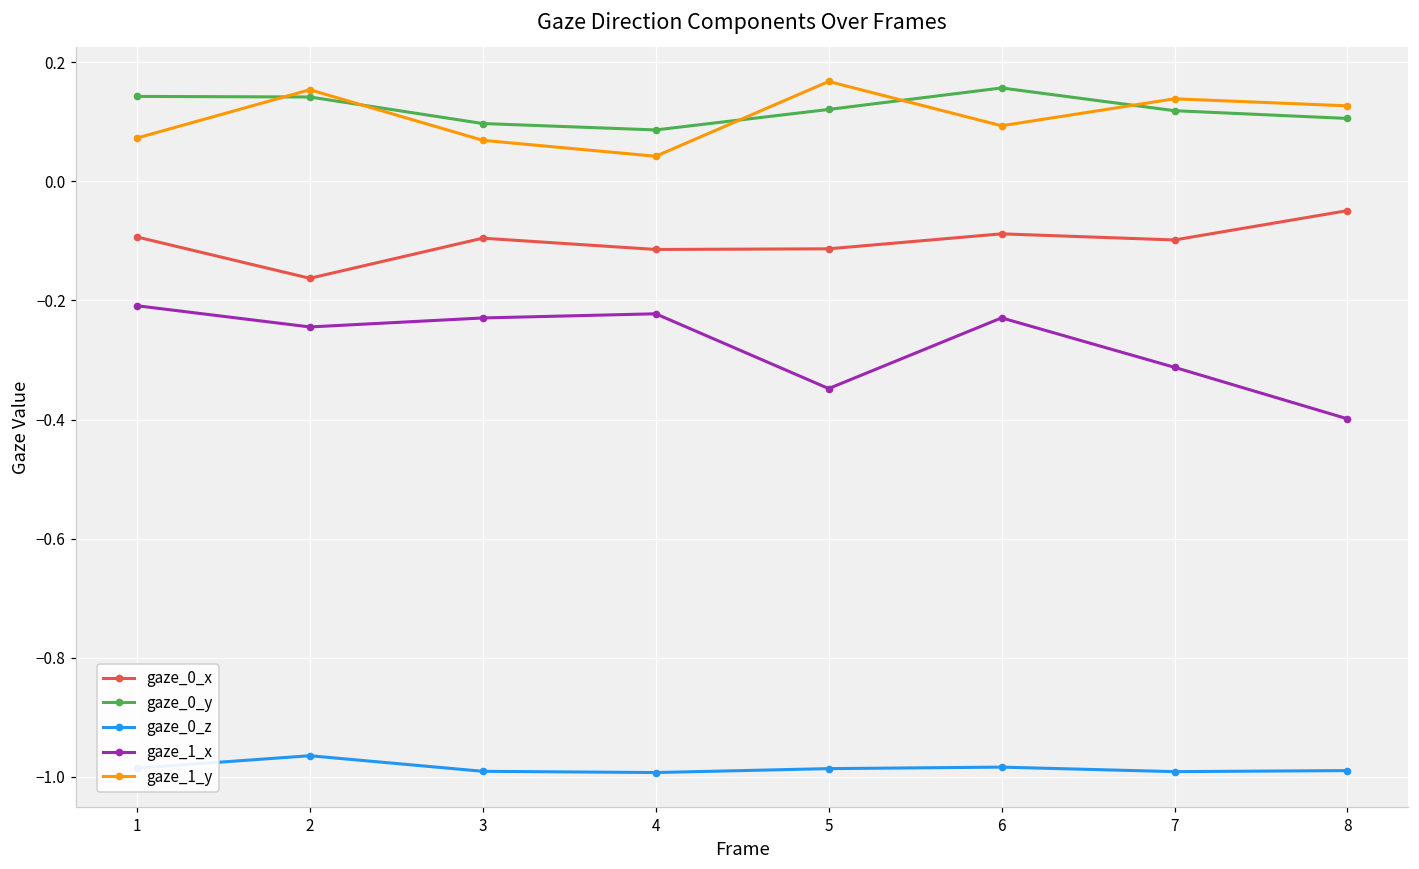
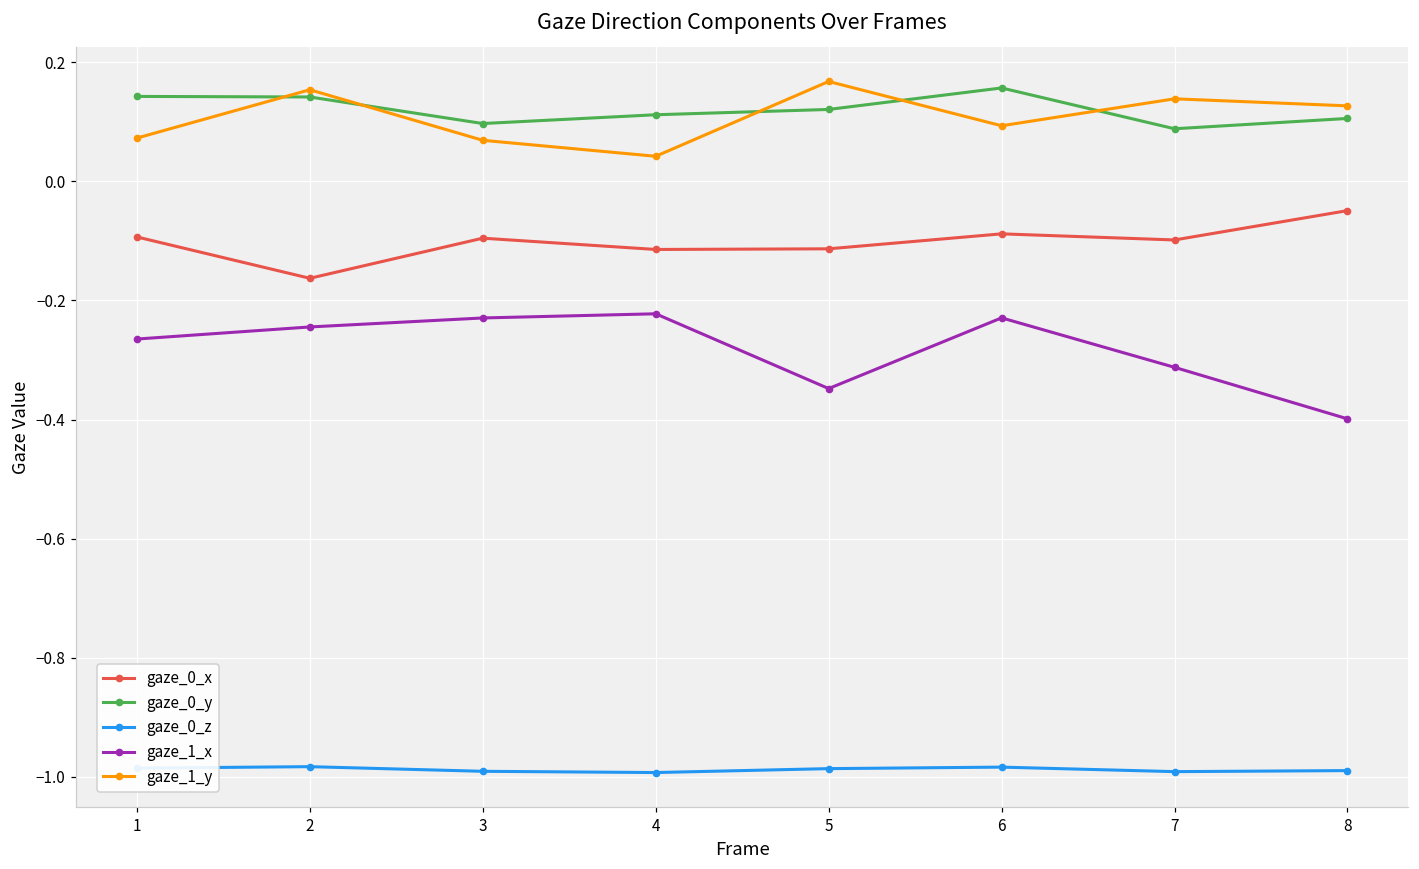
gaze_1_x, 1: -0.21 -> -0.26
gaze_0_z, 2: -0.96 -> -0.98
gaze_0_y, 4: 0.09 -> 0.11
gaze_0_y, 7: 0.12 -> 0.09
